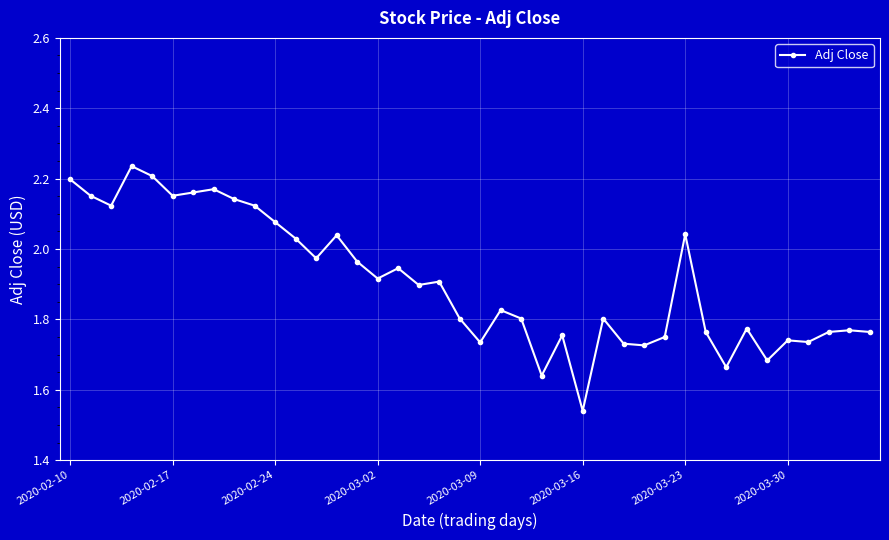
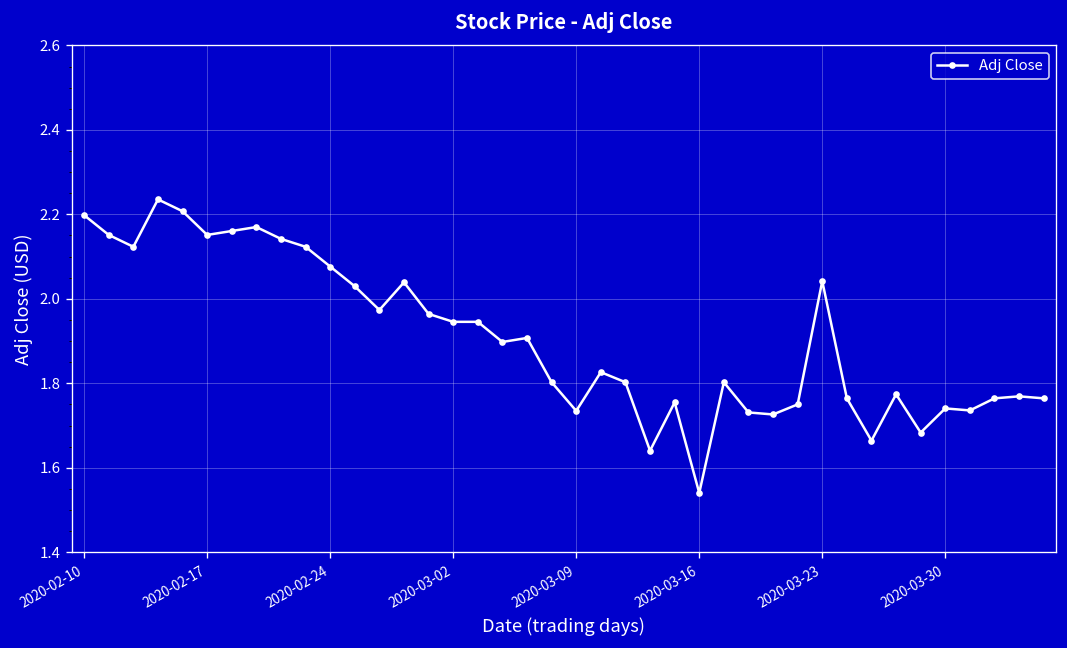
2020-03-02: 1.92 -> 1.95
